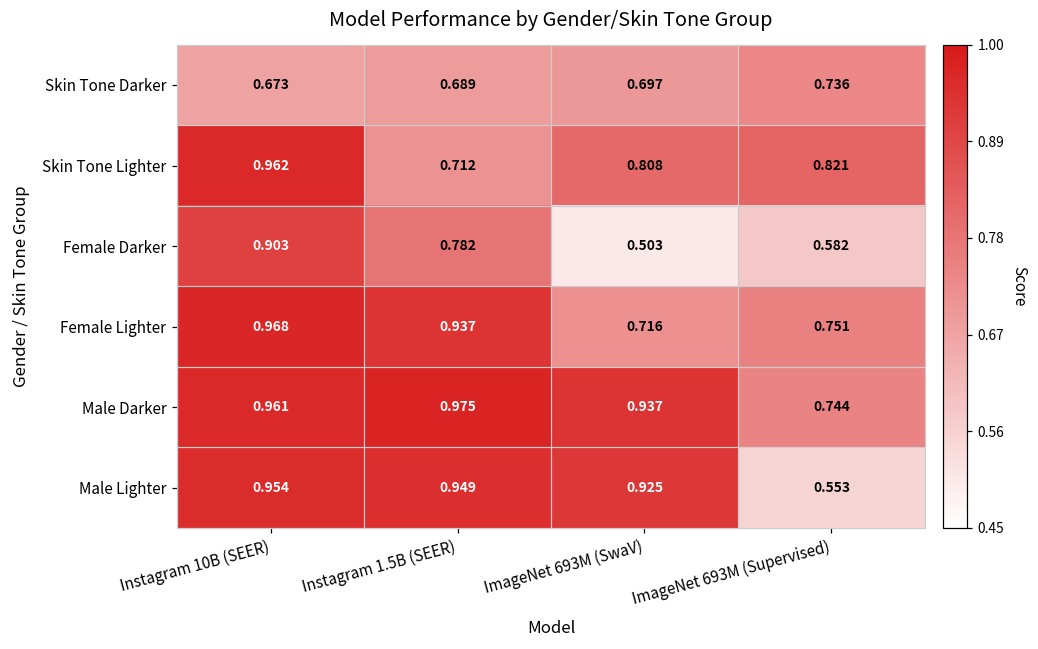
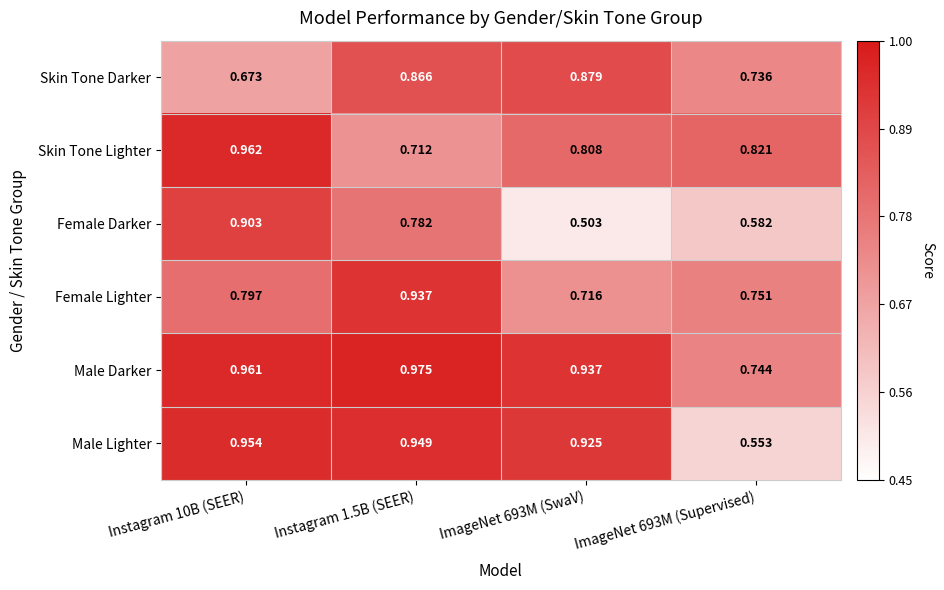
Skin Tone Darker, Instagram 1.5B (SEER): 0.689 -> 0.866
Skin Tone Darker, ImageNet 693M (SwaV): 0.697 -> 0.879
Female Lighter, Instagram 10B (SEER): 0.968 -> 0.797
